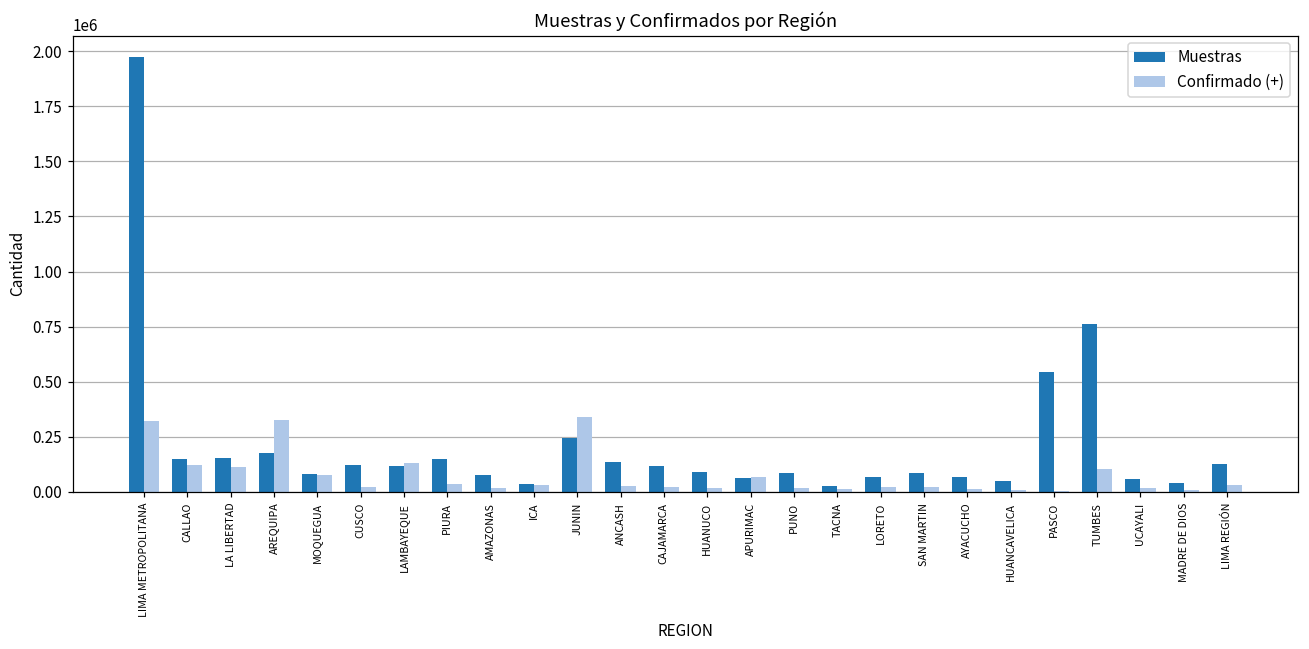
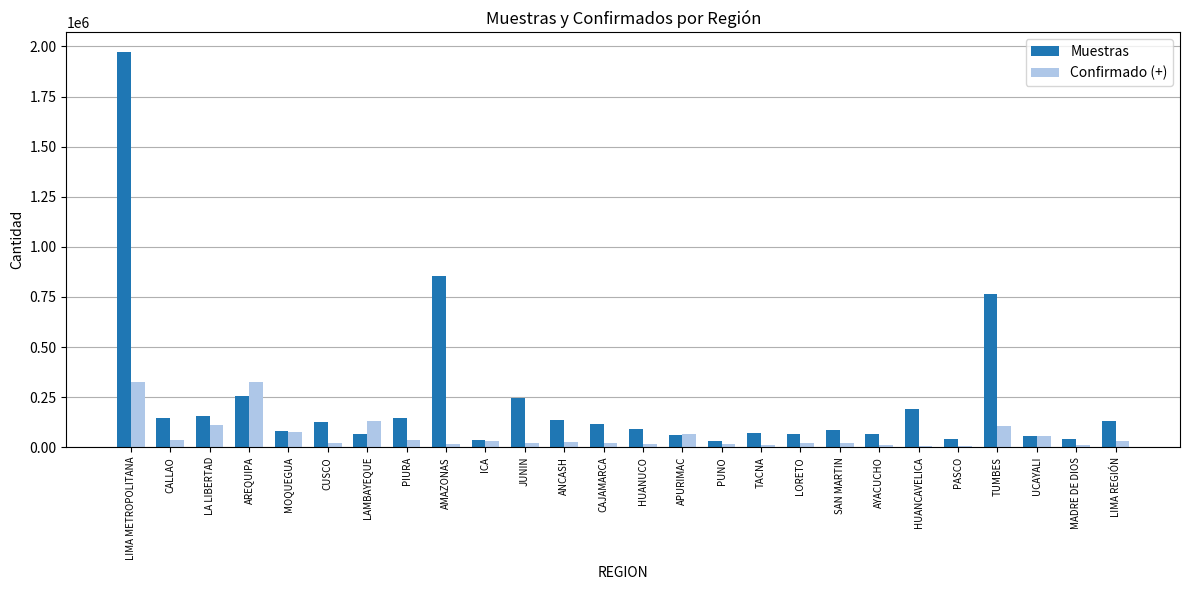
Confirmado (+), CALLAO: 120000 -> 40000
Muestras, AREQUIPA: 180000 -> 250000
Muestras, LAMBAYEQUE: 120000 -> 60000
Muestras, AMAZONAS: 80000 -> 850000
Confirmado (+), JUNIN: 340000 -> 20000
Muestras, PUNO: 90000 -> 30000
Muestras, TACNA: 30000 -> 70000
Muestras, HUANCAVELICA: 50000 -> 190000
Muestras, PASCO: 540000 -> 40000
Confirmado (+), UCAYALI: 20000 -> 60000
